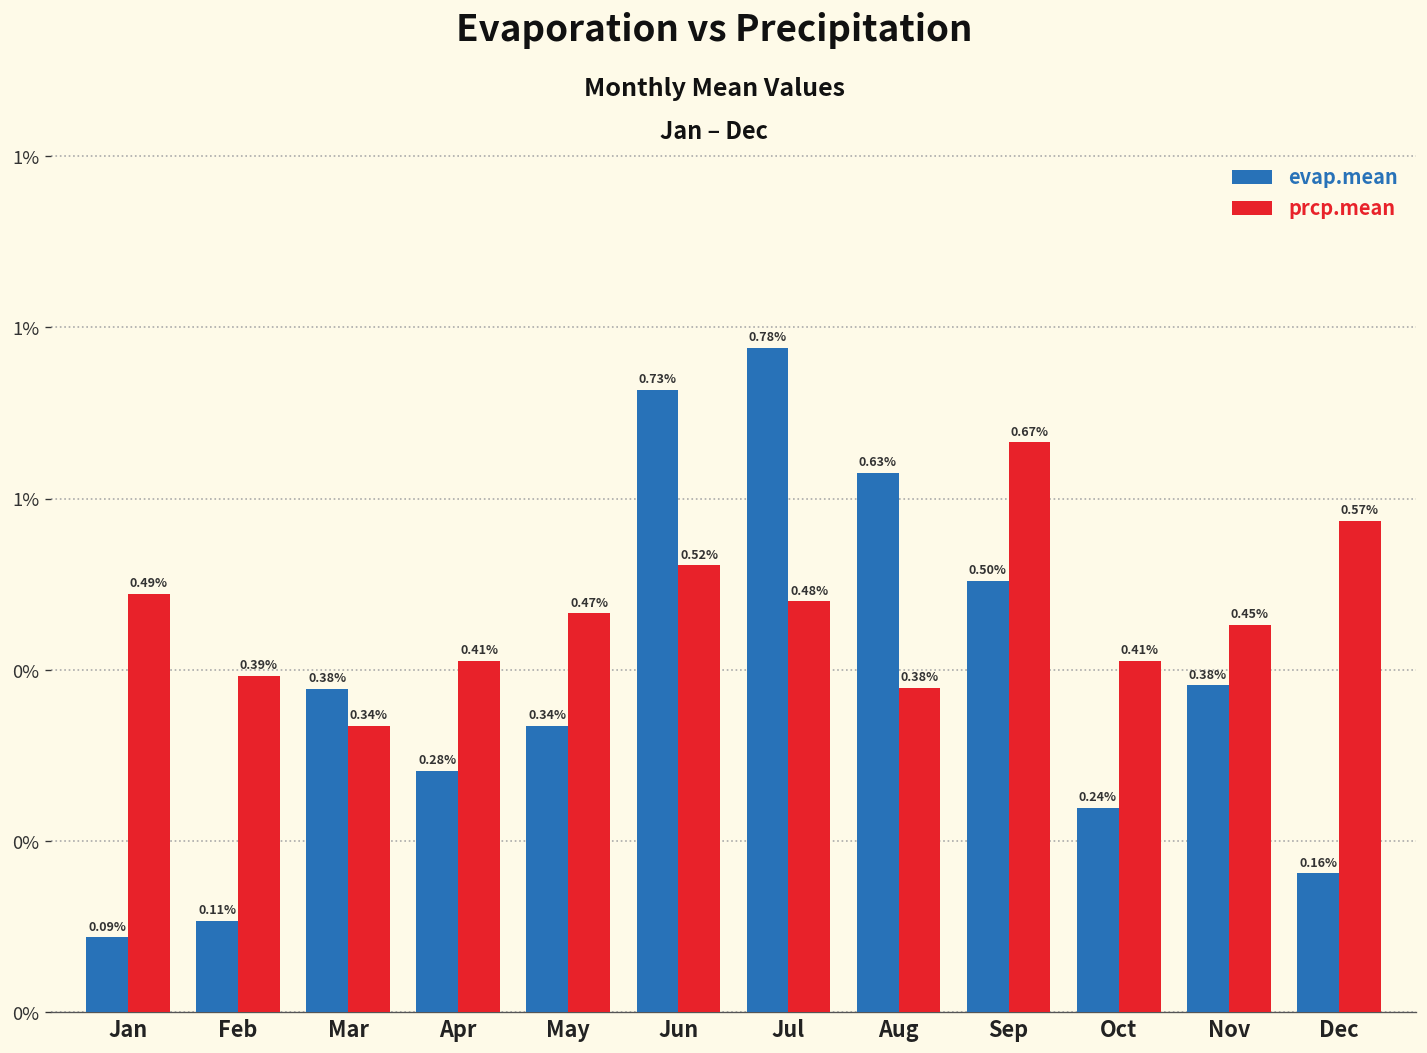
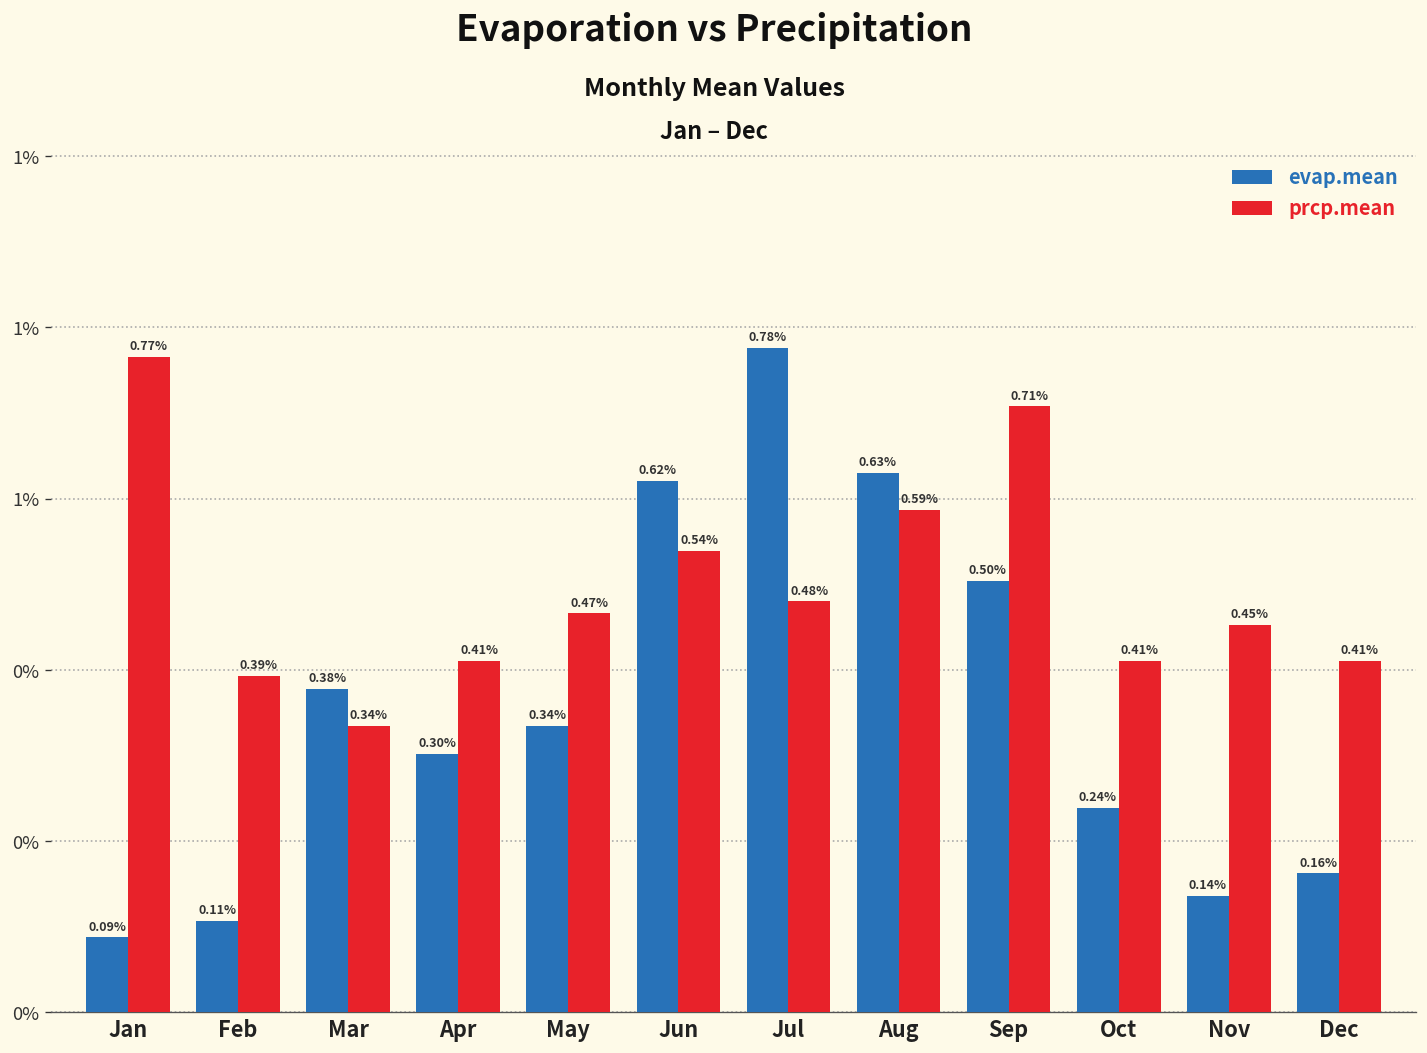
prcp.mean, Jan: 0.49% -> 0.77%
evap.mean, Apr: 0.28% -> 0.30%
evap.mean, Jun: 0.73% -> 0.62%
prcp.mean, Jun: 0.52% -> 0.54%
prcp.mean, Aug: 0.38% -> 0.59%
prcp.mean, Sep: 0.67% -> 0.71%
evap.mean, Nov: 0.38% -> 0.14%
prcp.mean, Dec: 0.57% -> 0.41%
